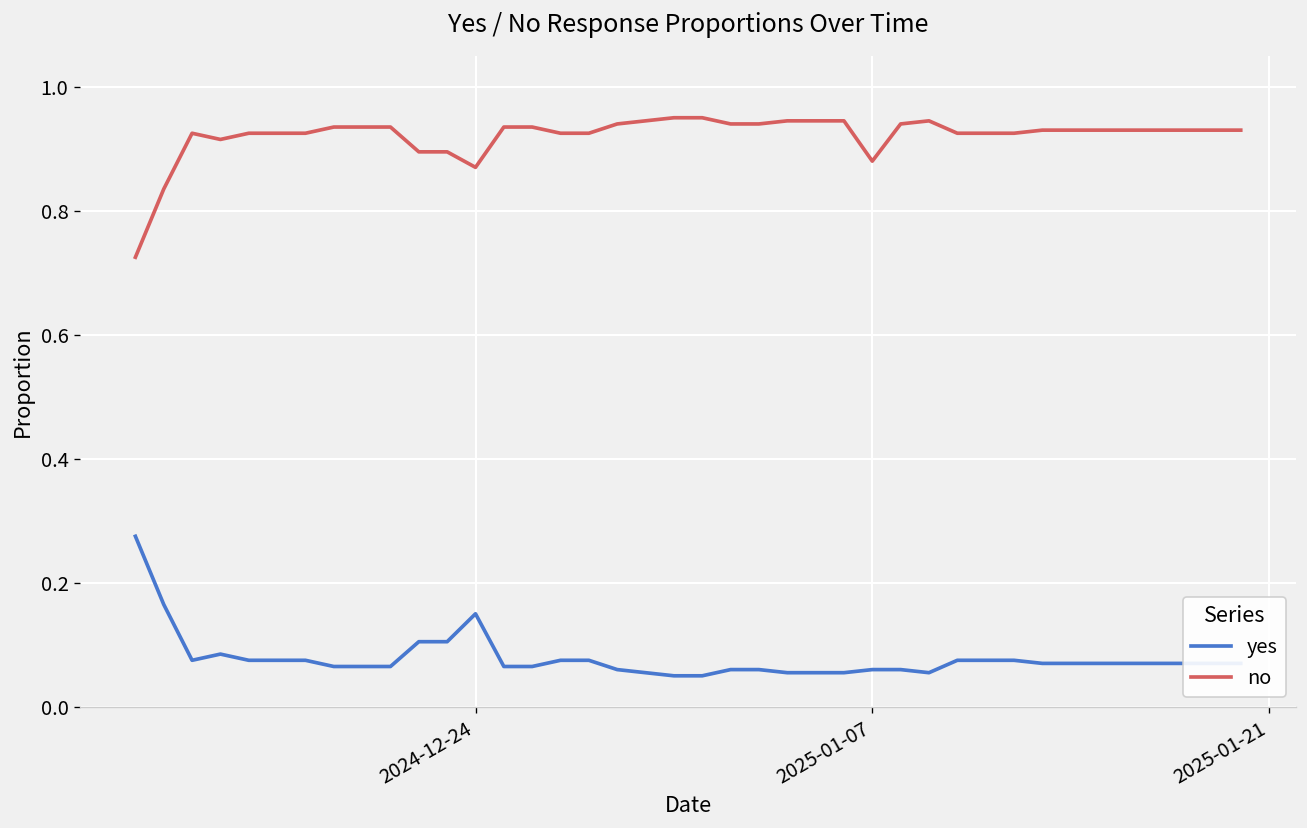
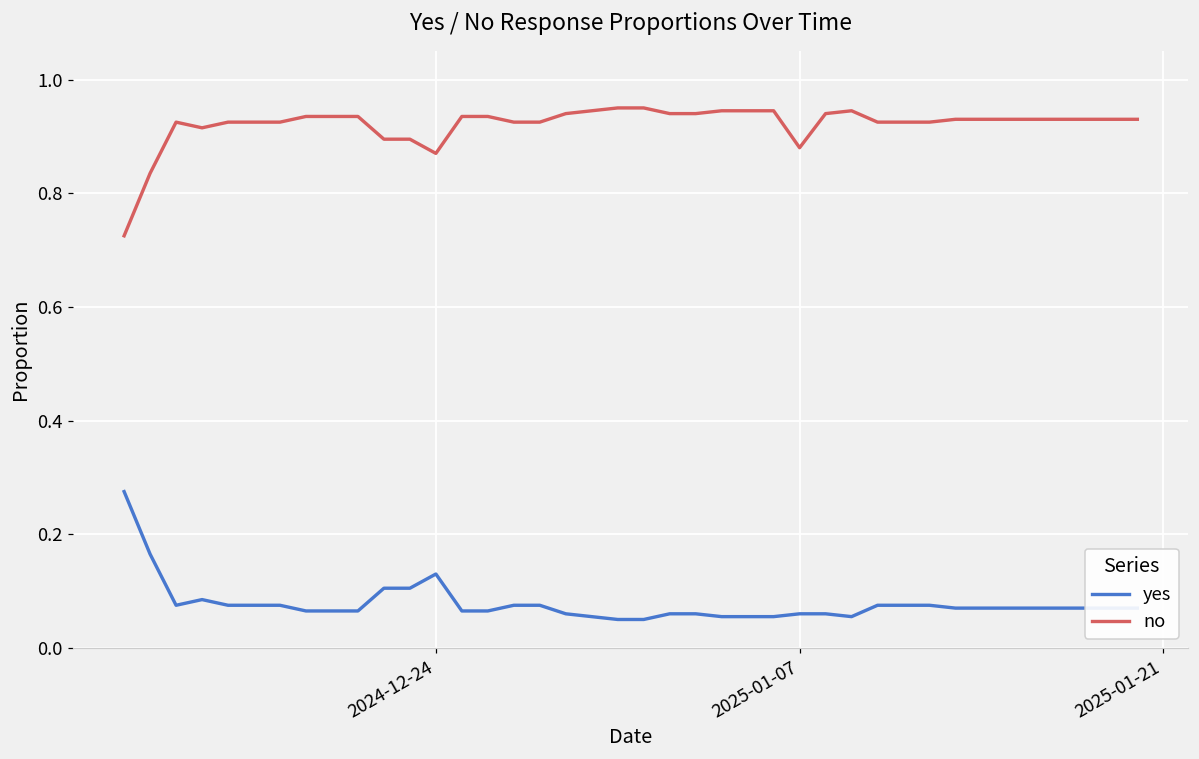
yes, 2024-12-24: 0.15 -> 0.13
